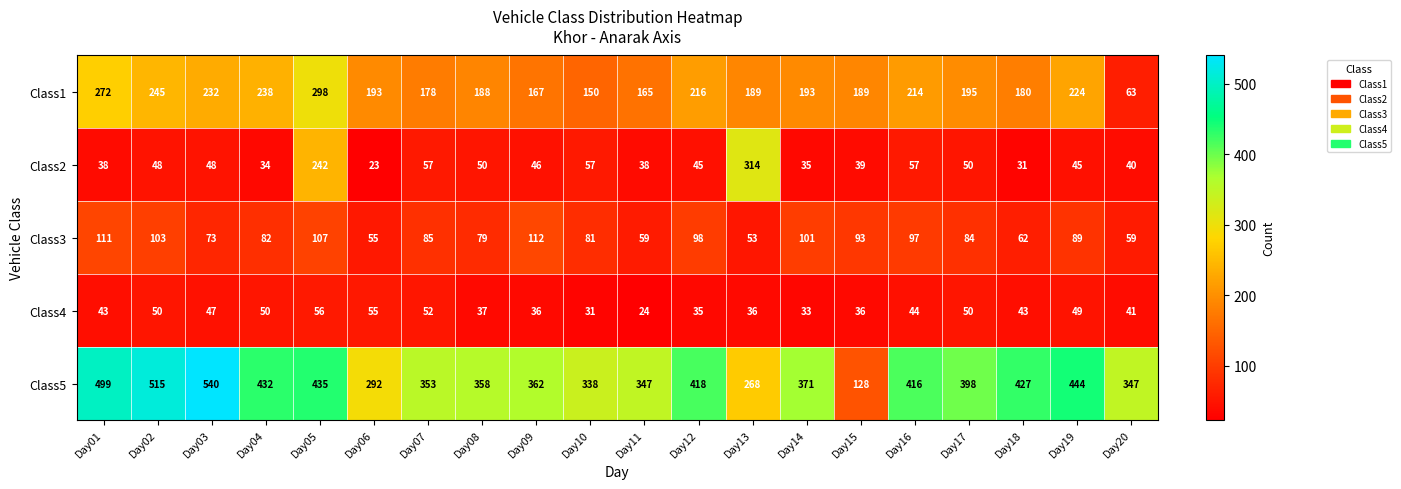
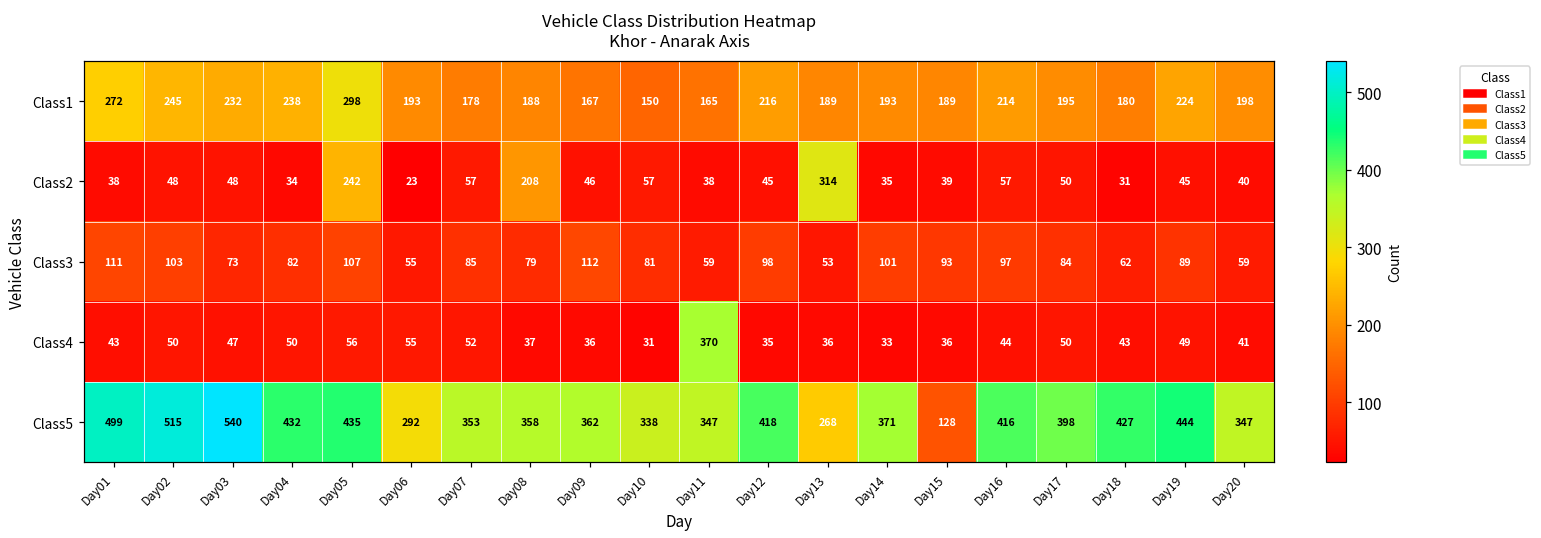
Class1, Day20: 63 -> 198
Class2, Day08: 50 -> 208
Class4, Day11: 24 -> 370
